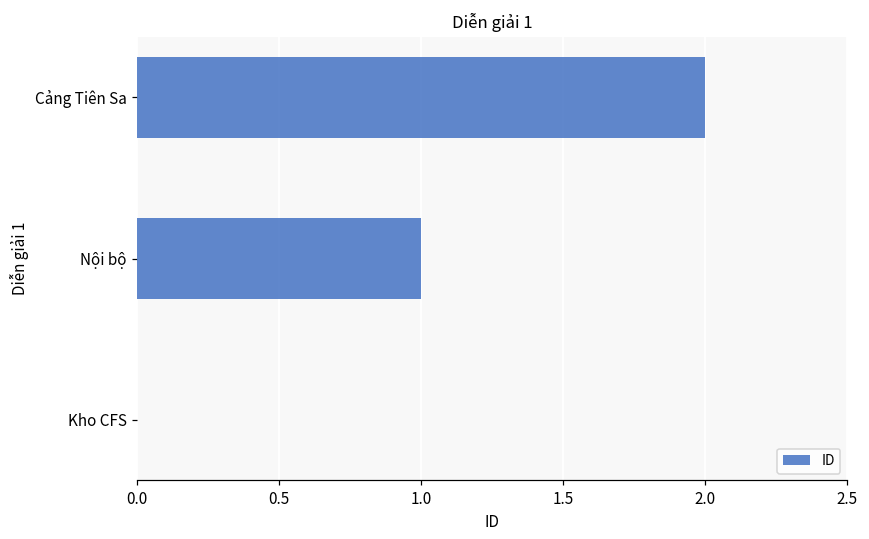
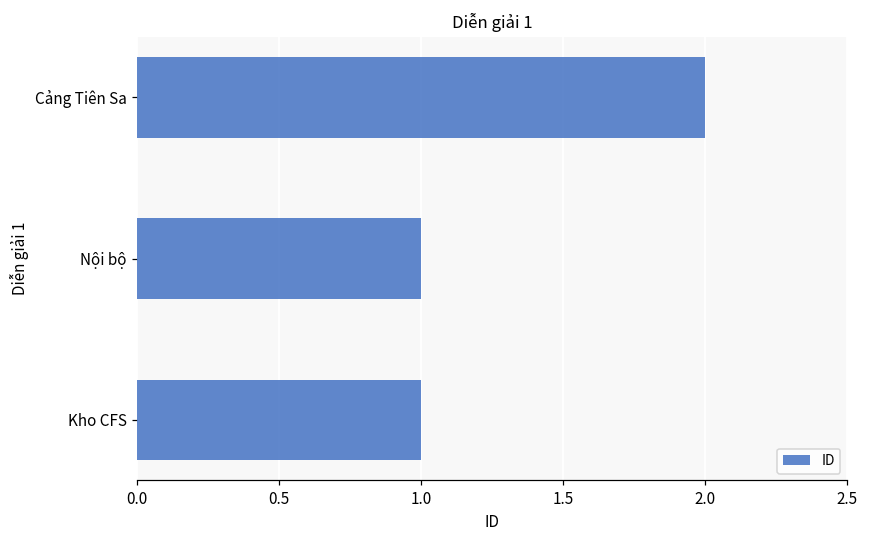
Kho CFS: 0 -> 1
